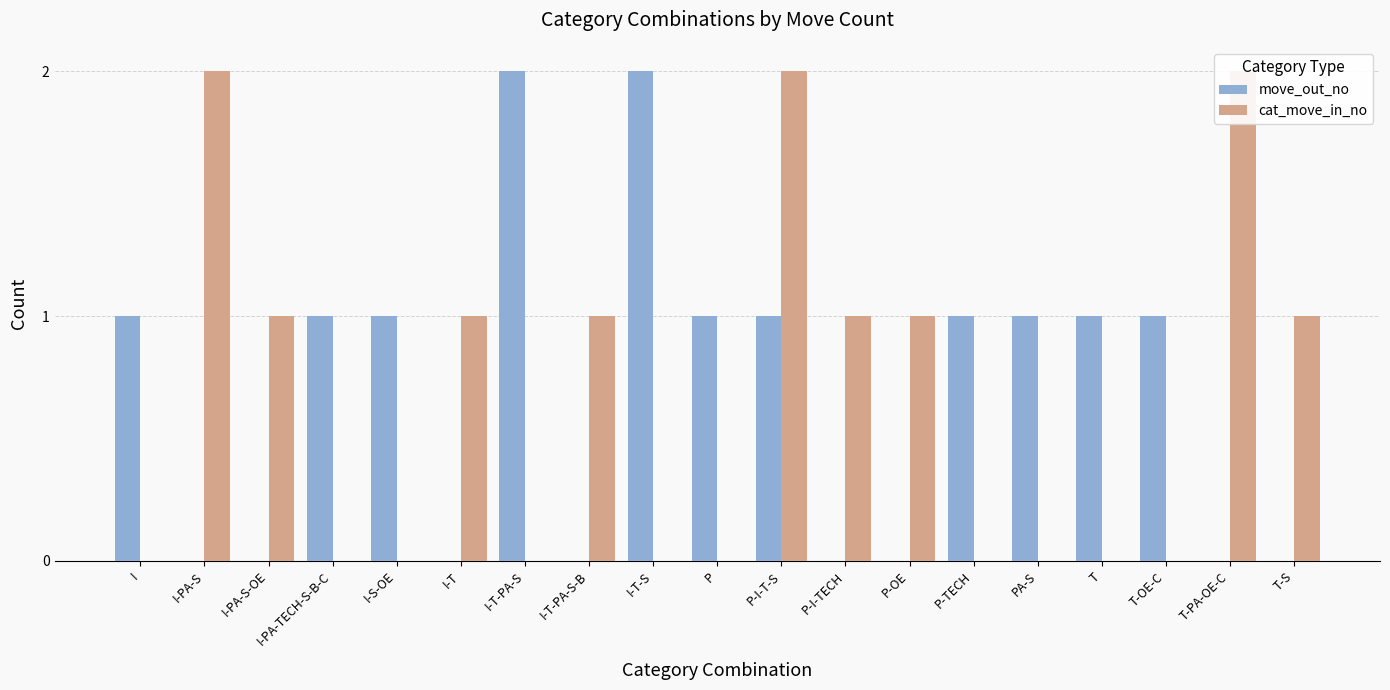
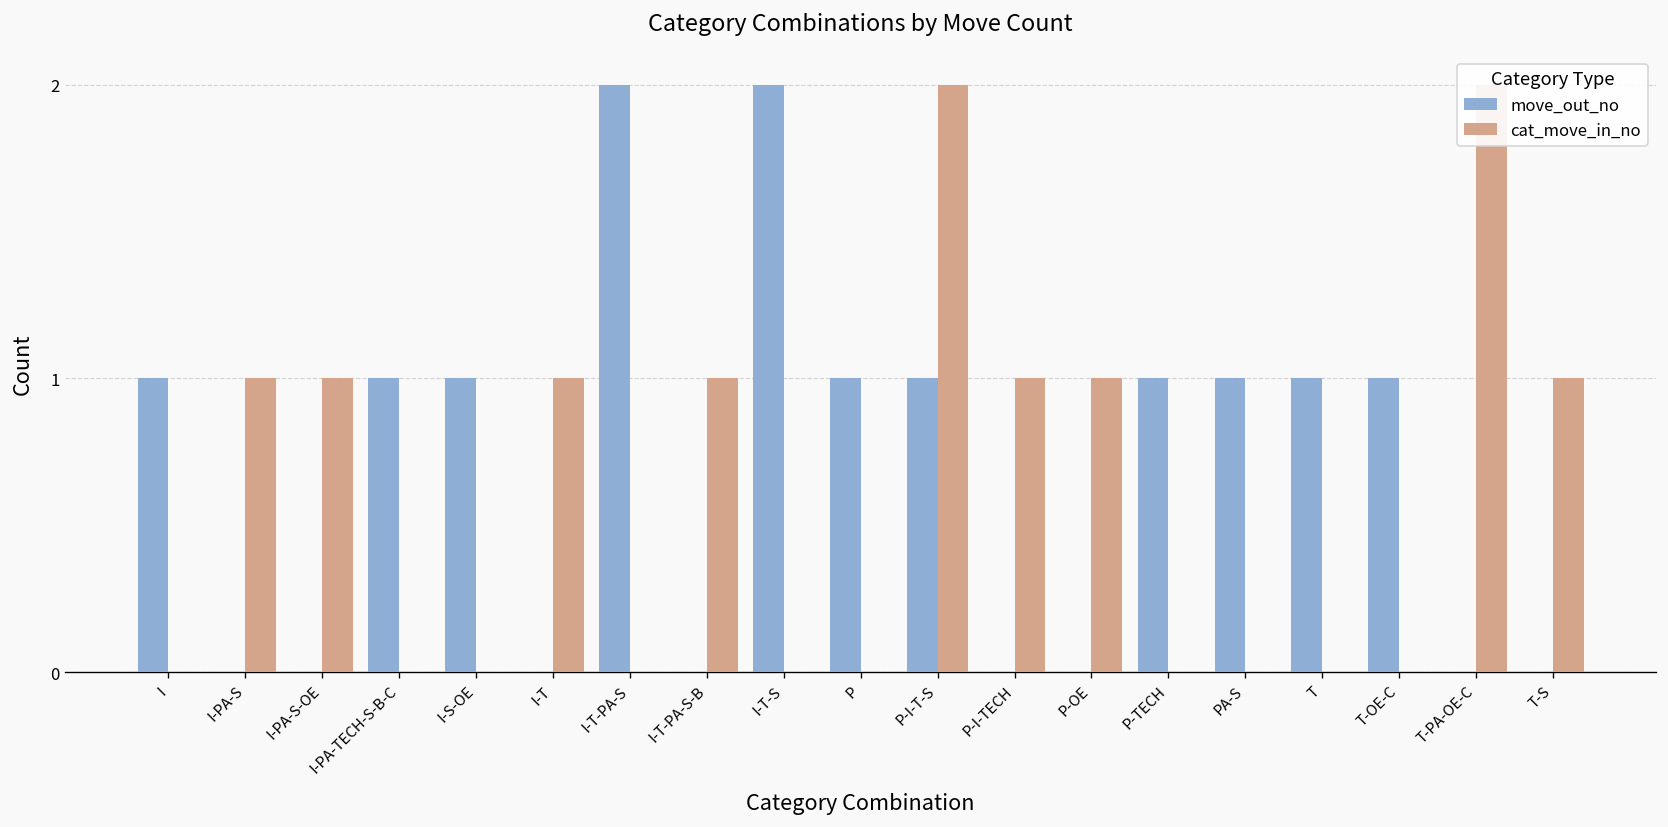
cat_move_in_no, I-PA-S: 2 -> 1
